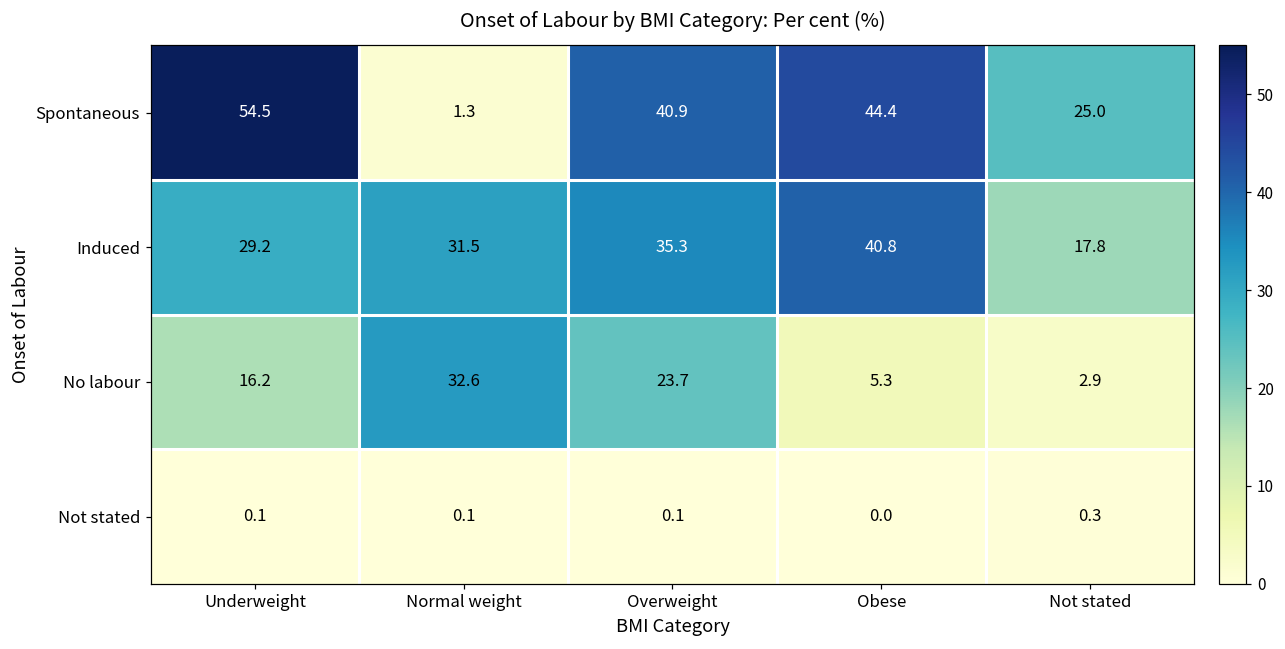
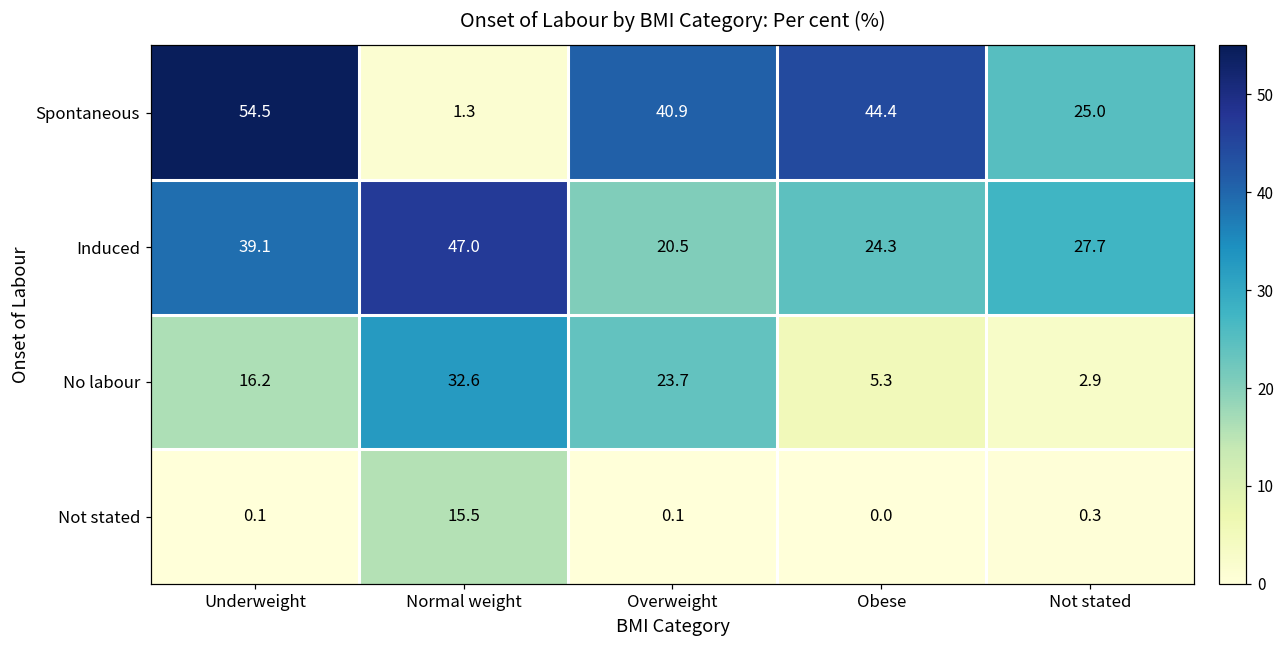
Induced, Underweight: 29.2 -> 39.1
Induced, Normal weight: 31.5 -> 47.0
Induced, Overweight: 35.3 -> 20.5
Induced, Obese: 40.8 -> 24.3
Induced, Not stated: 17.8 -> 27.7
Not stated, Normal weight: 0.1 -> 15.5
